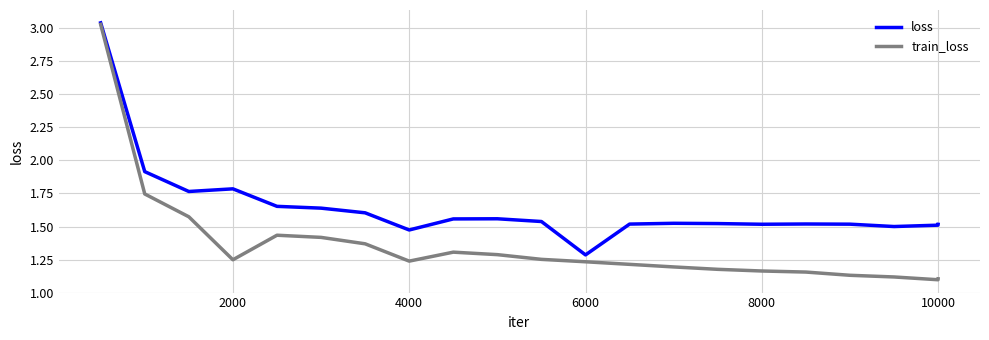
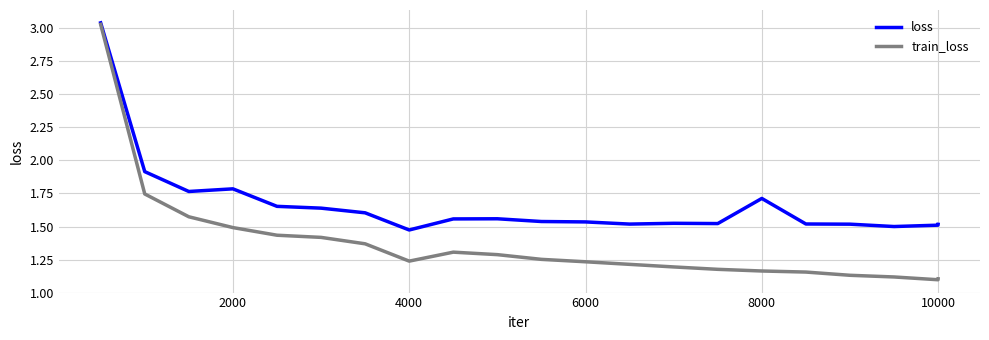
train_loss, 2000: 1.25 -> 1.49
loss, 6000: 1.29 -> 1.53
loss, 8000: 1.52 -> 1.71
